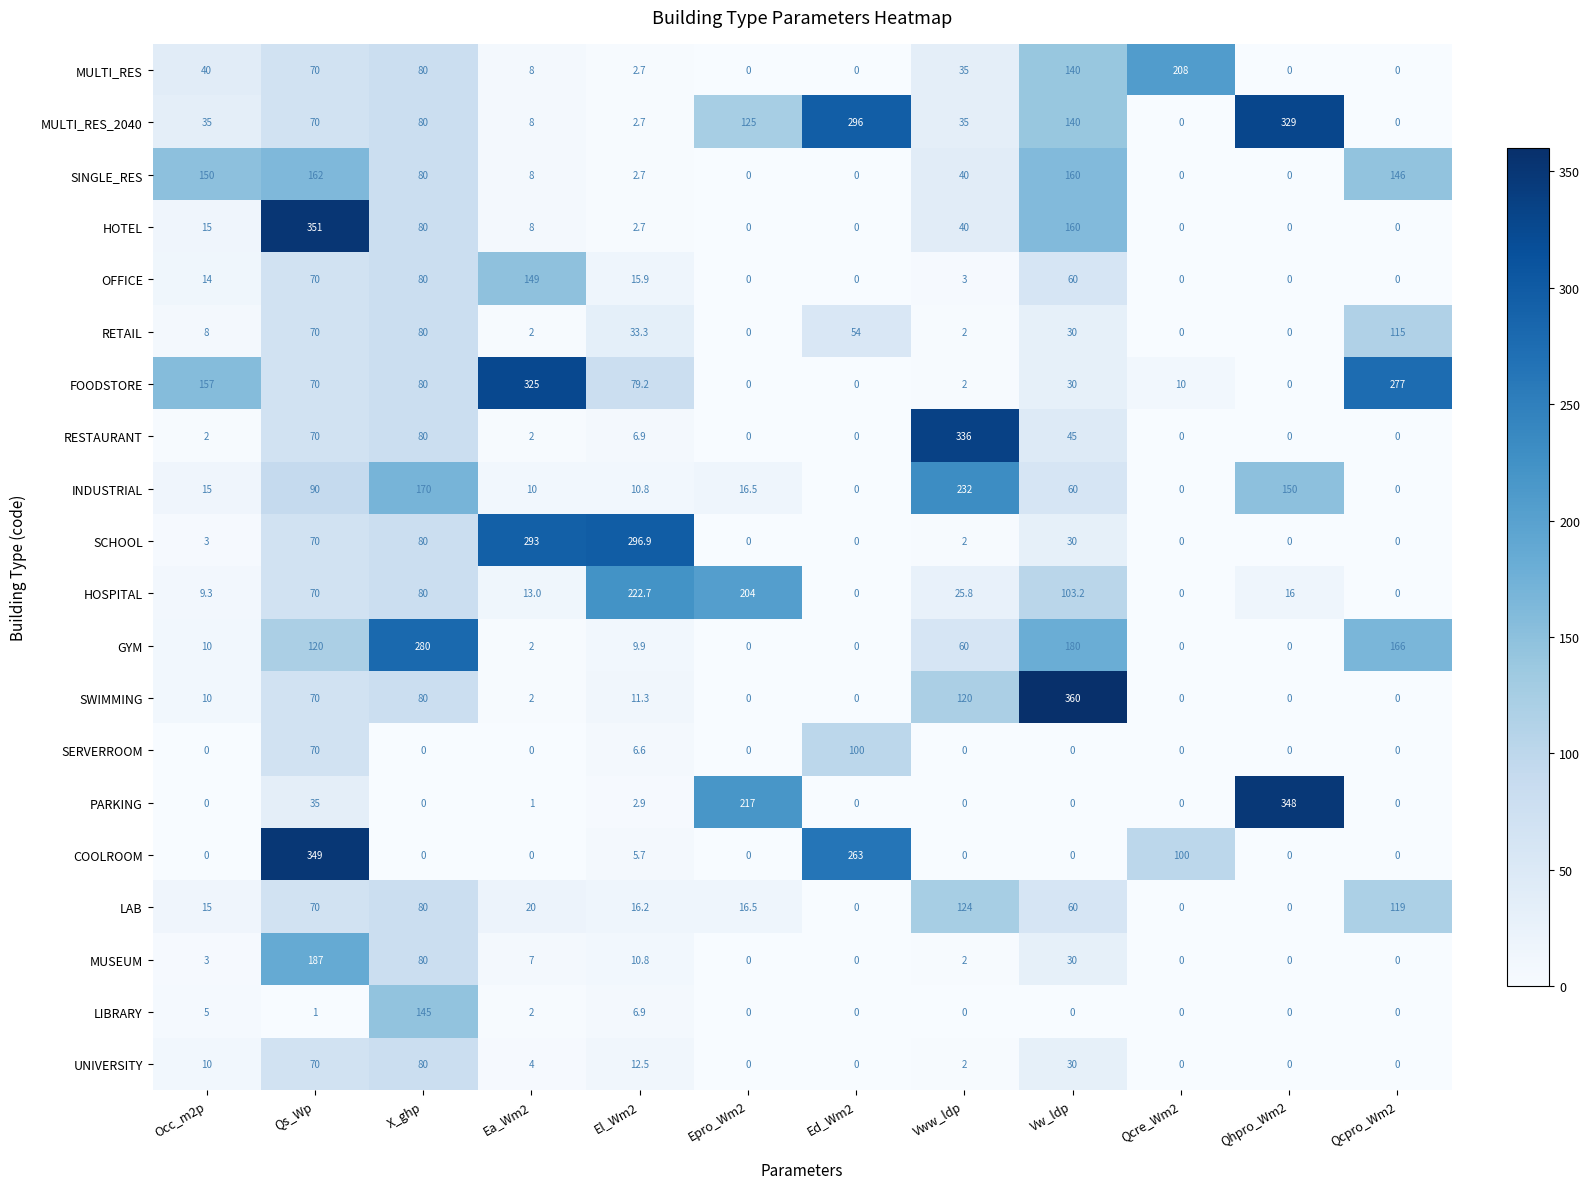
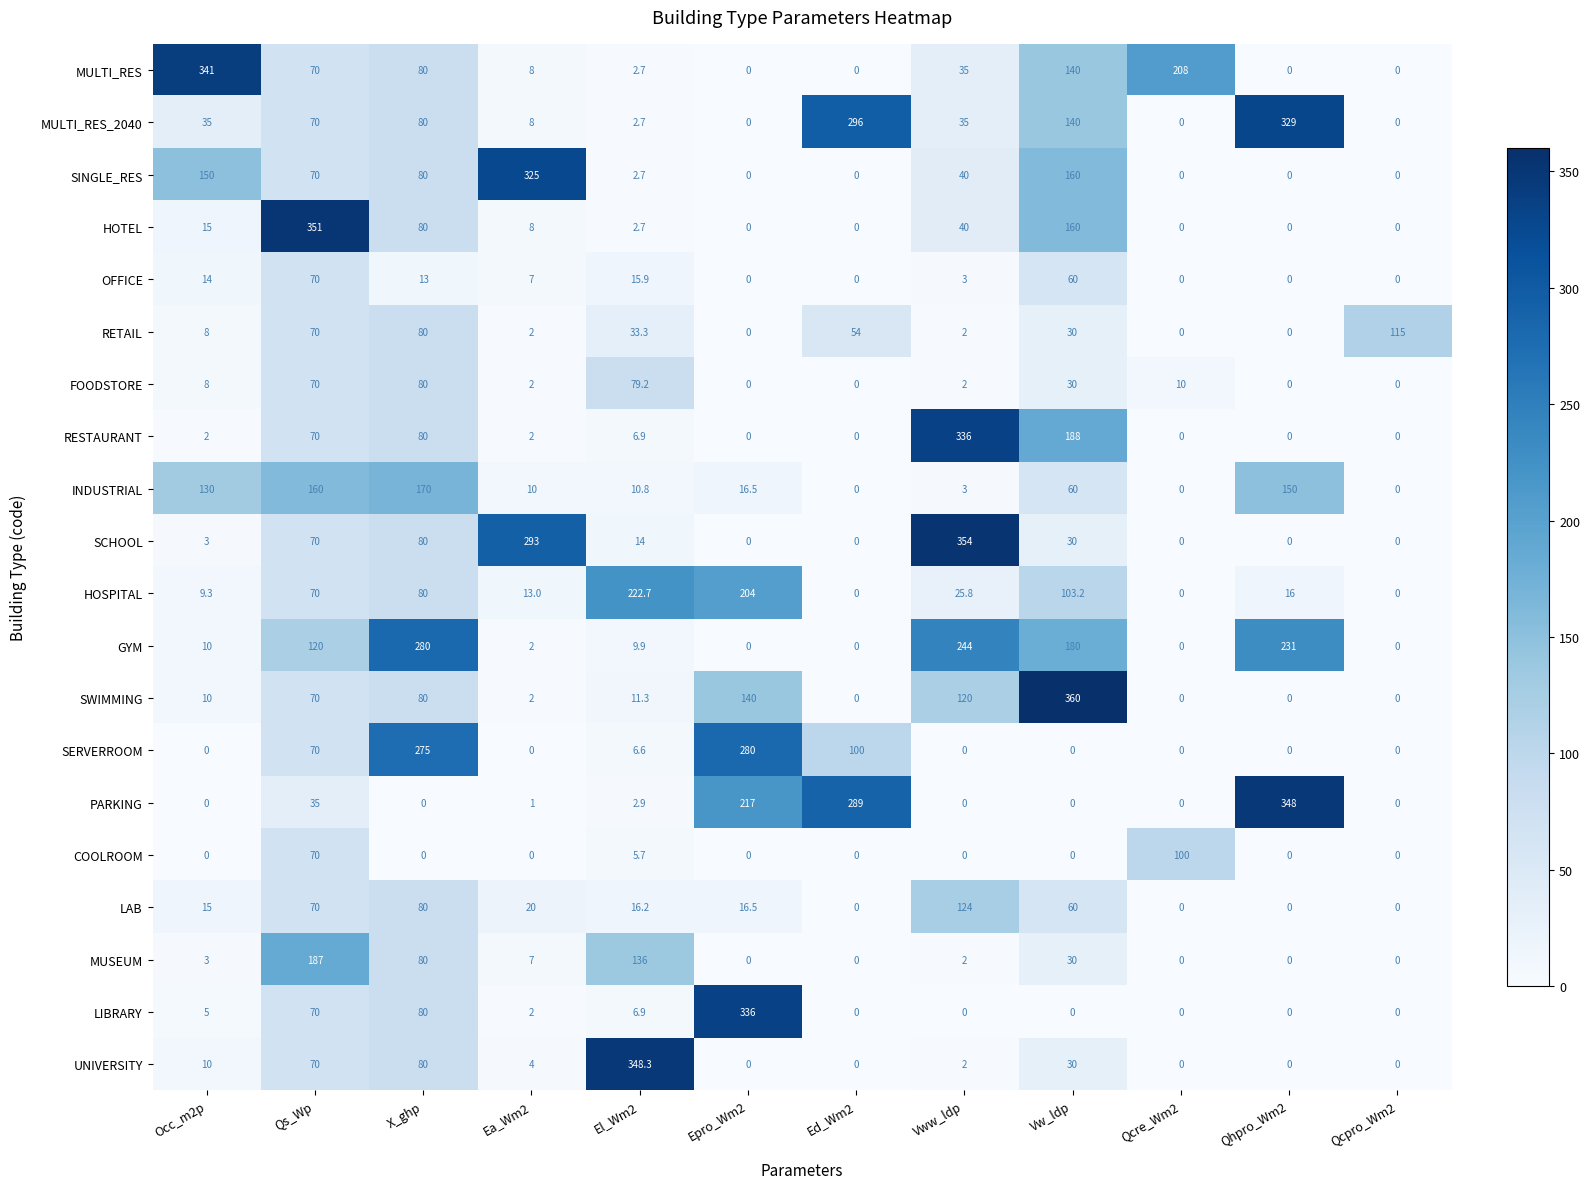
MULTI_RES, Occ_m2p: 40 -> 341
MULTI_RES_2040, Epro_Wm2: 125 -> 0
SINGLE_RES, Qs_Wp: 162 -> 70
SINGLE_RES, Ea_Wm2: 8 -> 325
SINGLE_RES, Qcpro_Wm2: 146 -> 0
OFFICE, X_ghp: 80 -> 13
OFFICE, Ea_Wm2: 149 -> 7
FOODSTORE, Occ_m2p: 157 -> 8
FOODSTORE, Ea_Wm2: 325 -> 2
FOODSTORE, Qcpro_Wm2: 277 -> 0
RESTAURANT, Vw_ldp: 45 -> 188
INDUSTRIAL, Occ_m2p: 15 -> 130
INDUSTRIAL, Qs_Wp: 90 -> 160
INDUSTRIAL, Vww_ldp: 232 -> 3
SCHOOL, El_Wm2: 296.9 -> 14
SCHOOL, Vww_ldp: 2 -> 354
GYM, Vww_ldp: 60 -> 244
GYM, Qhpro_Wm2: 0 -> 231
GYM, Qcpro_Wm2: 166 -> 0
SWIMMING, Epro_Wm2: 0 -> 140
SERVERROOM, X_ghp: 0 -> 275
SERVERROOM, Epro_Wm2: 0 -> 280
PARKING, Ed_Wm2: 0 -> 289
COOLROOM, Qs_Wp: 349 -> 70
COOLROOM, Ed_Wm2: 263 -> 0
LAB, Qcpro_Wm2: 119 -> 0
MUSEUM, El_Wm2: 10.8 -> 136
LIBRARY, Qs_Wp: 1 -> 70
LIBRARY, X_ghp: 145 -> 80
LIBRARY, Epro_Wm2: 0 -> 336
UNIVERSITY, El_Wm2: 12.5 -> 348.3
